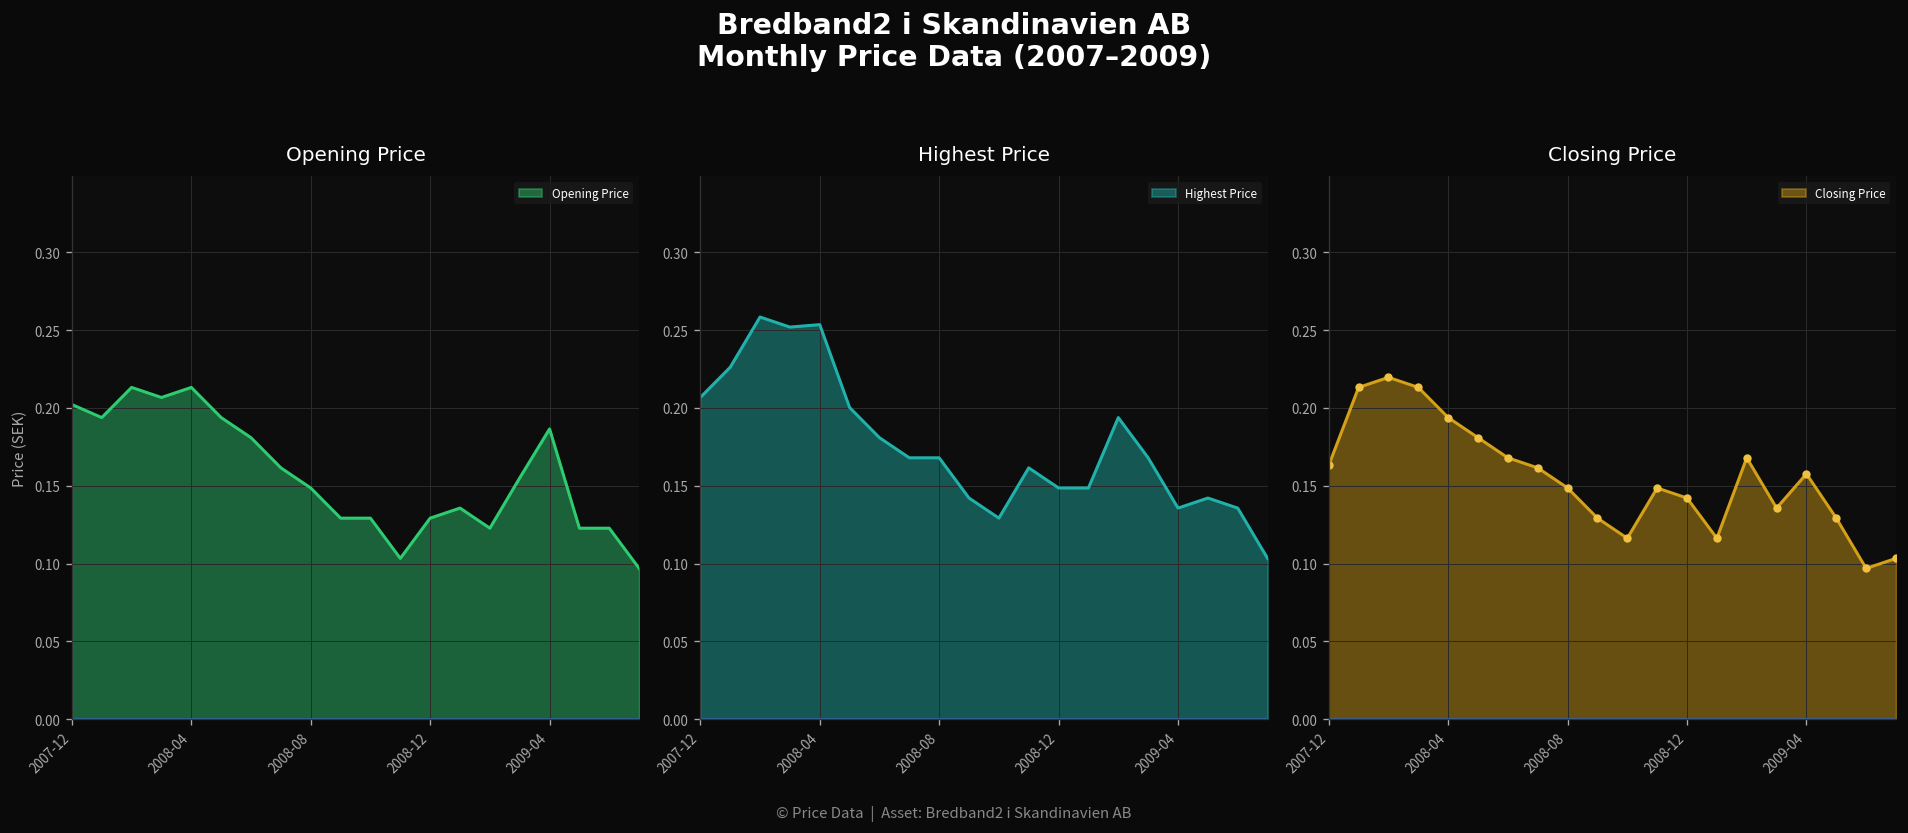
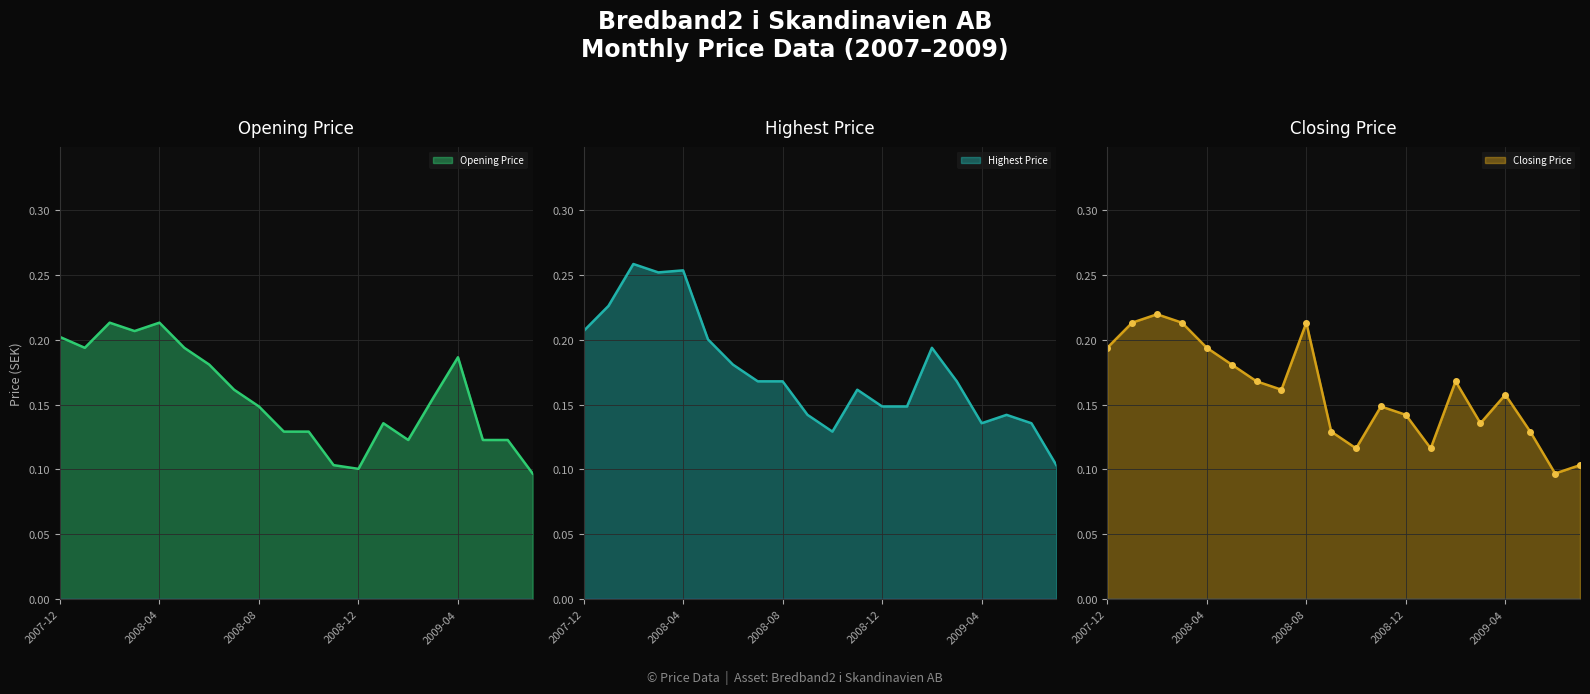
Opening Price, 2008-12: 0.129 -> 0.100
Closing Price, 2007-12: 0.163 -> 0.194
Closing Price, 2008-08: 0.149 -> 0.213
